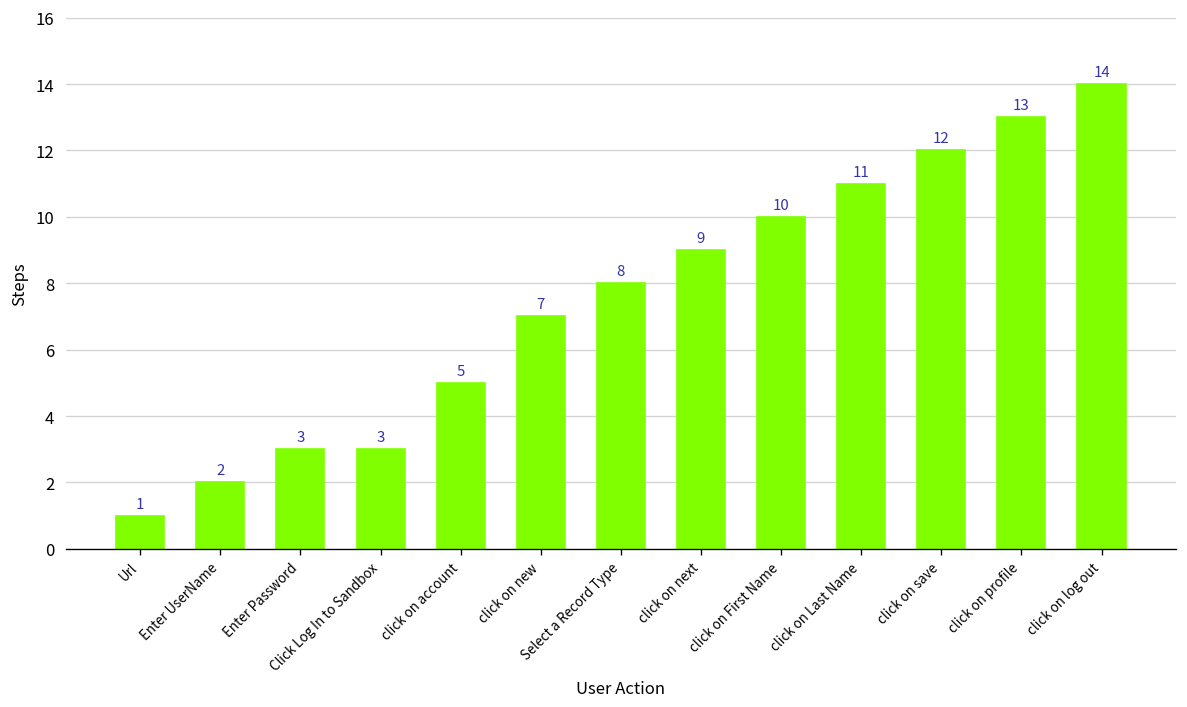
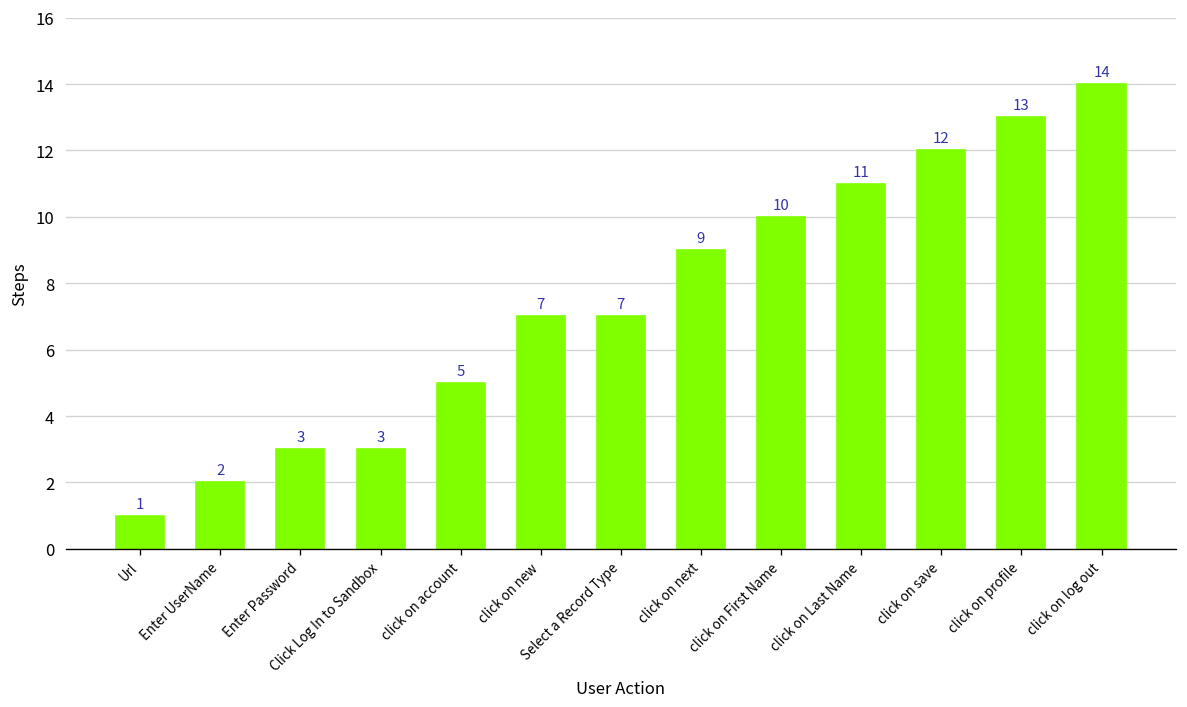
Select a Record Type: 8 -> 7
